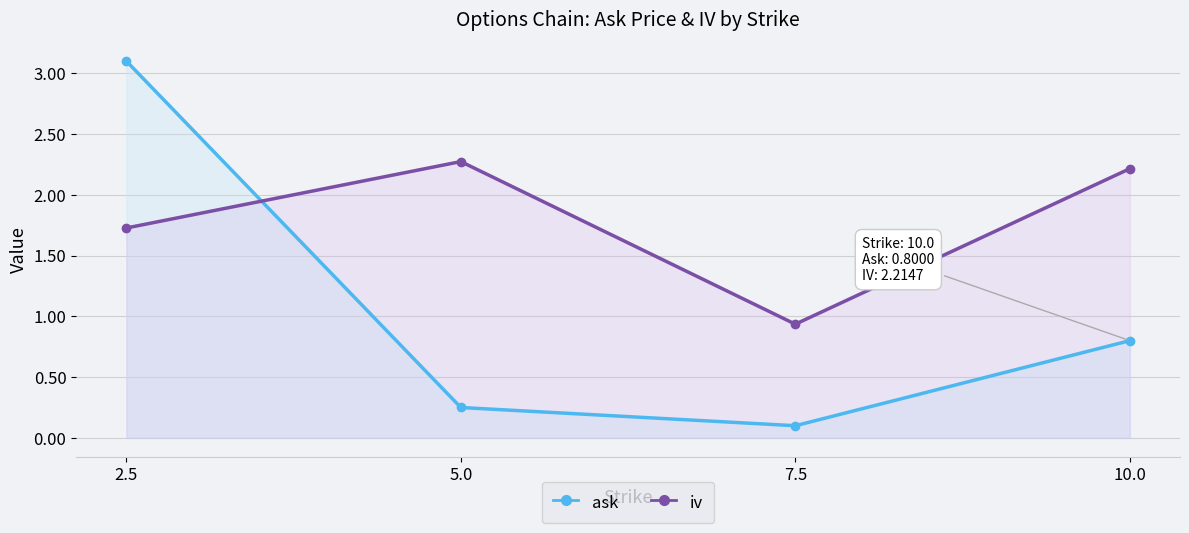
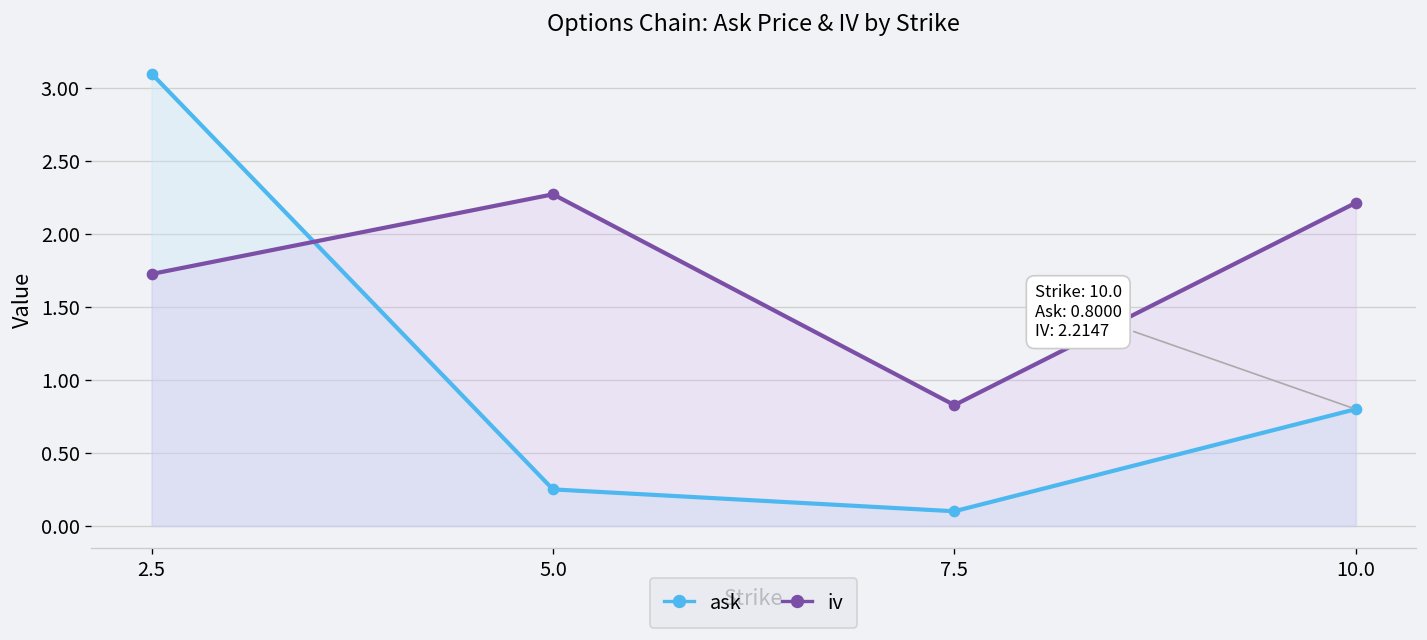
iv, 7.5: 0.94 -> 0.83
